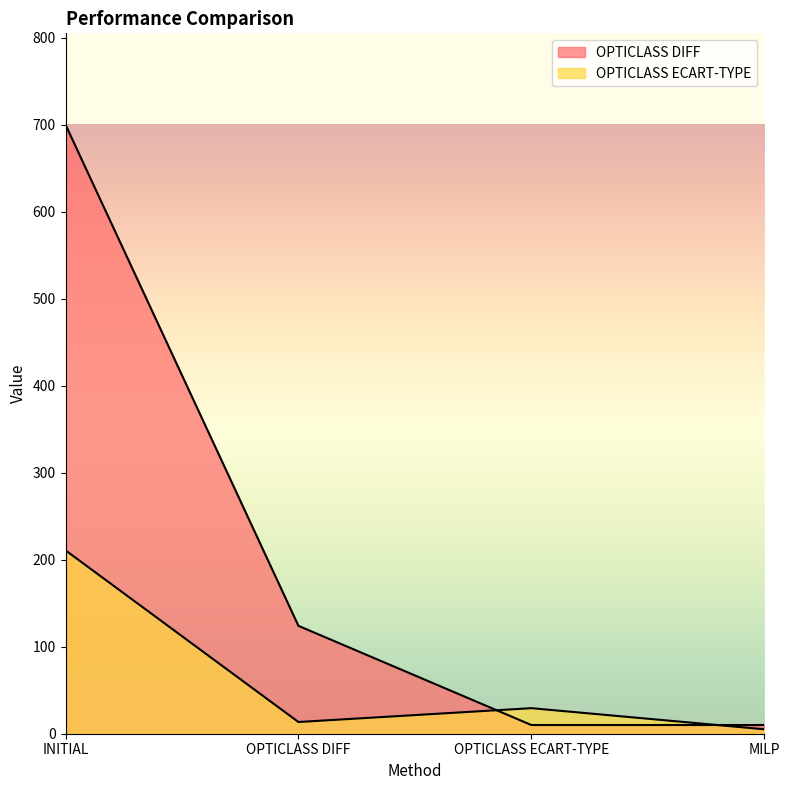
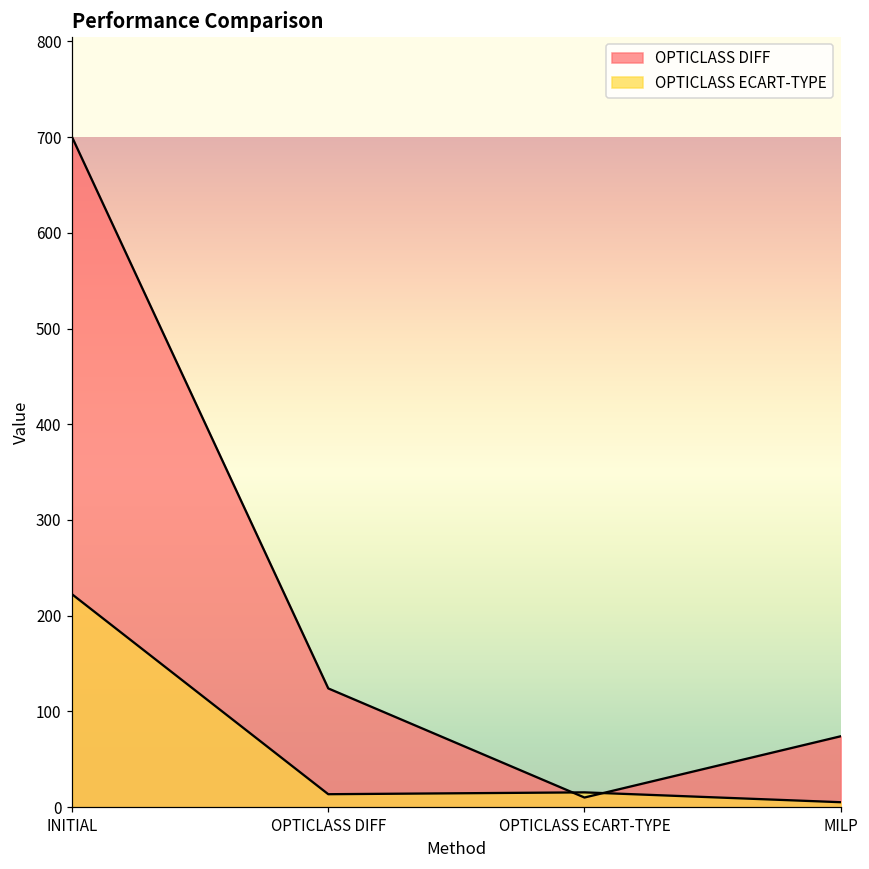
OPTICLASS ECART-TYPE, INITIAL: 210 -> 220
OPTICLASS ECART-TYPE, OPTICLASS ECART-TYPE: 30 -> 20
OPTICLASS DIFF, MILP: 10 -> 70
